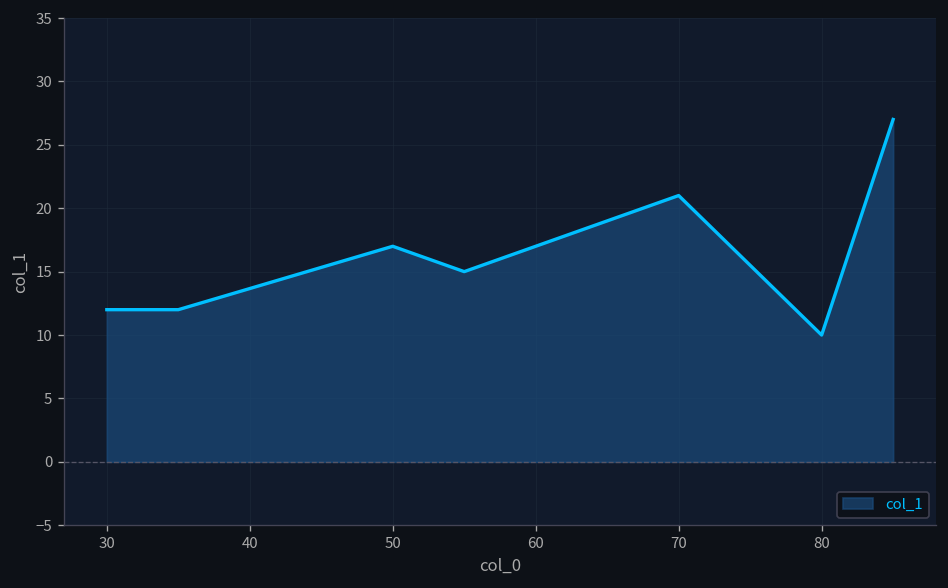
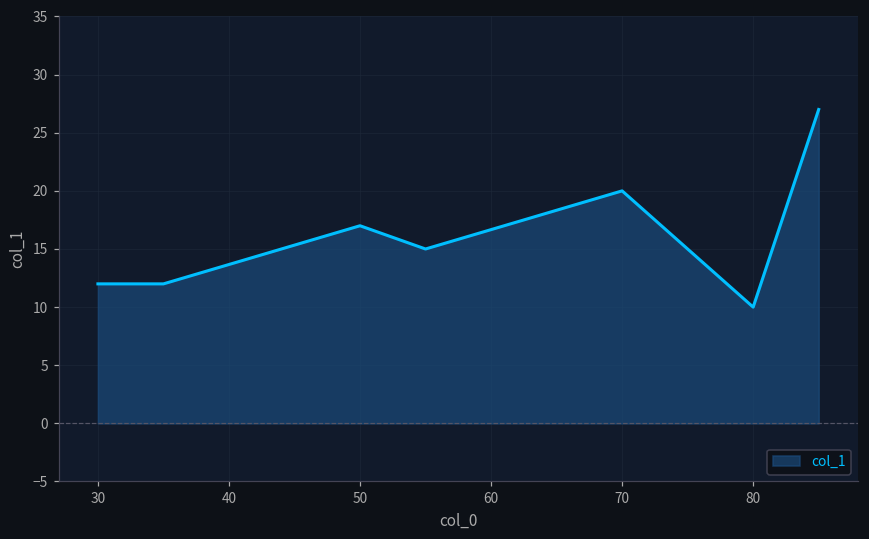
70: 21 -> 20
